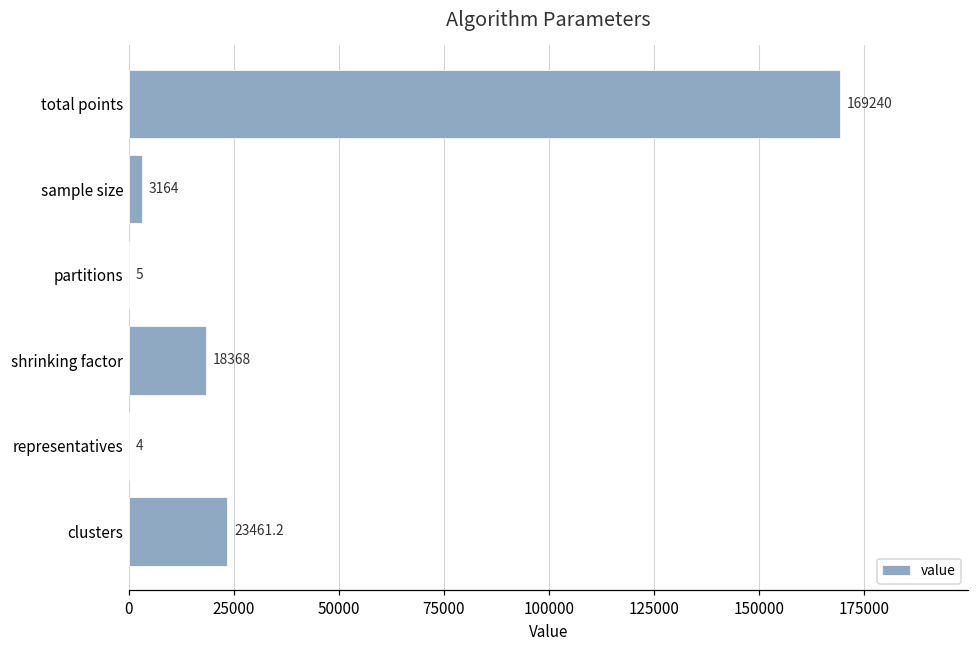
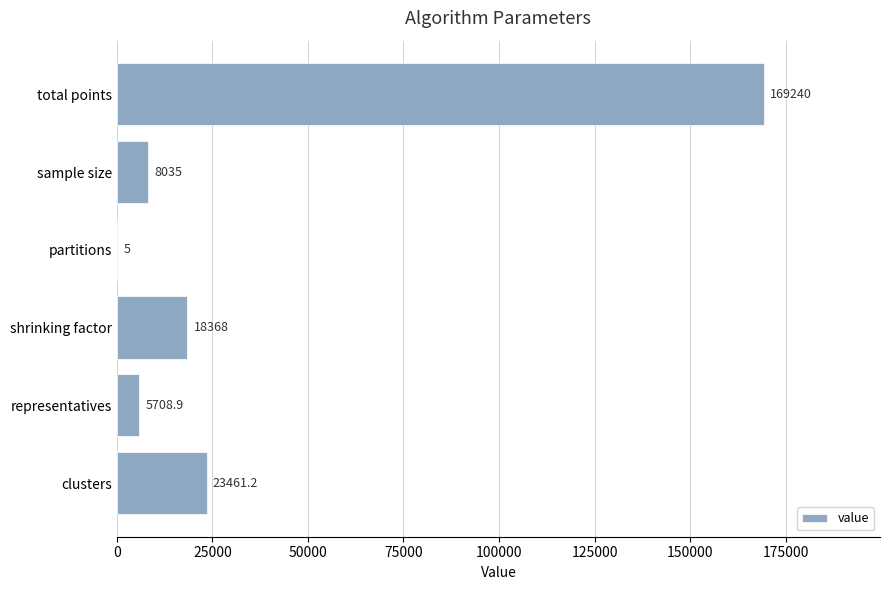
sample size: 3164 -> 8035
representatives: 4 -> 5708.9
